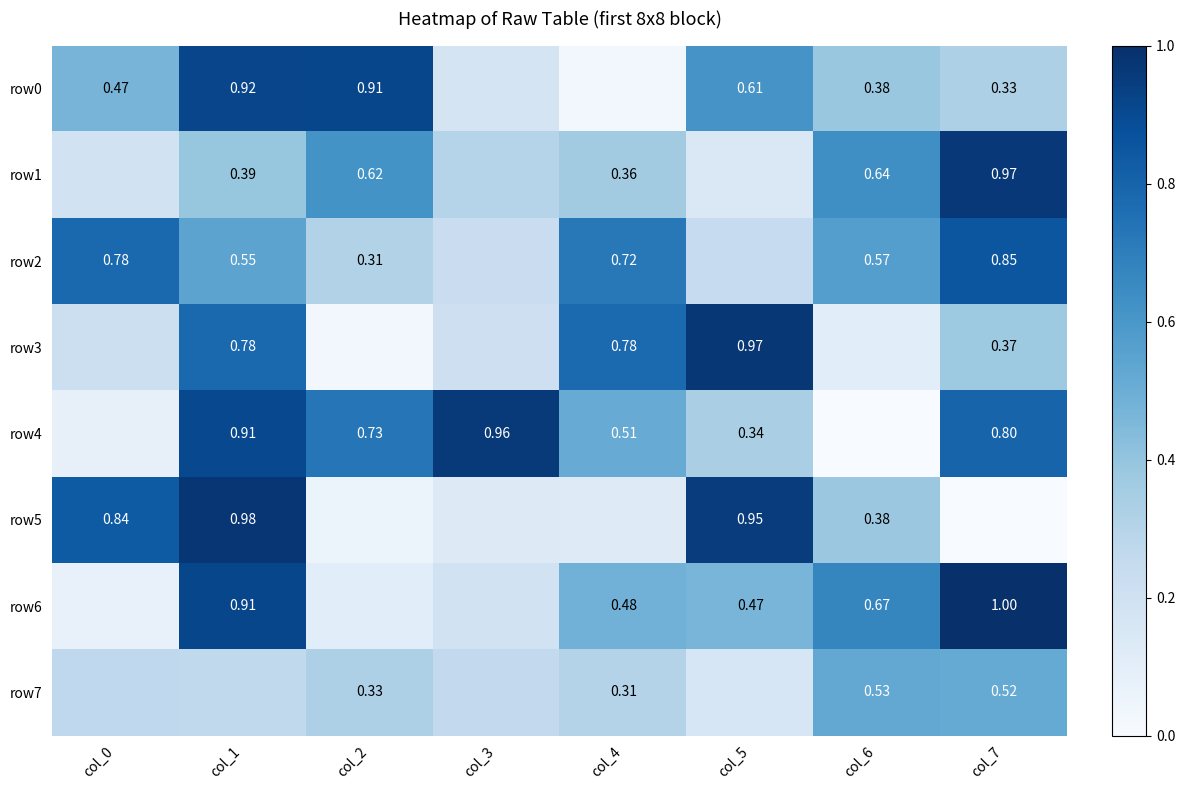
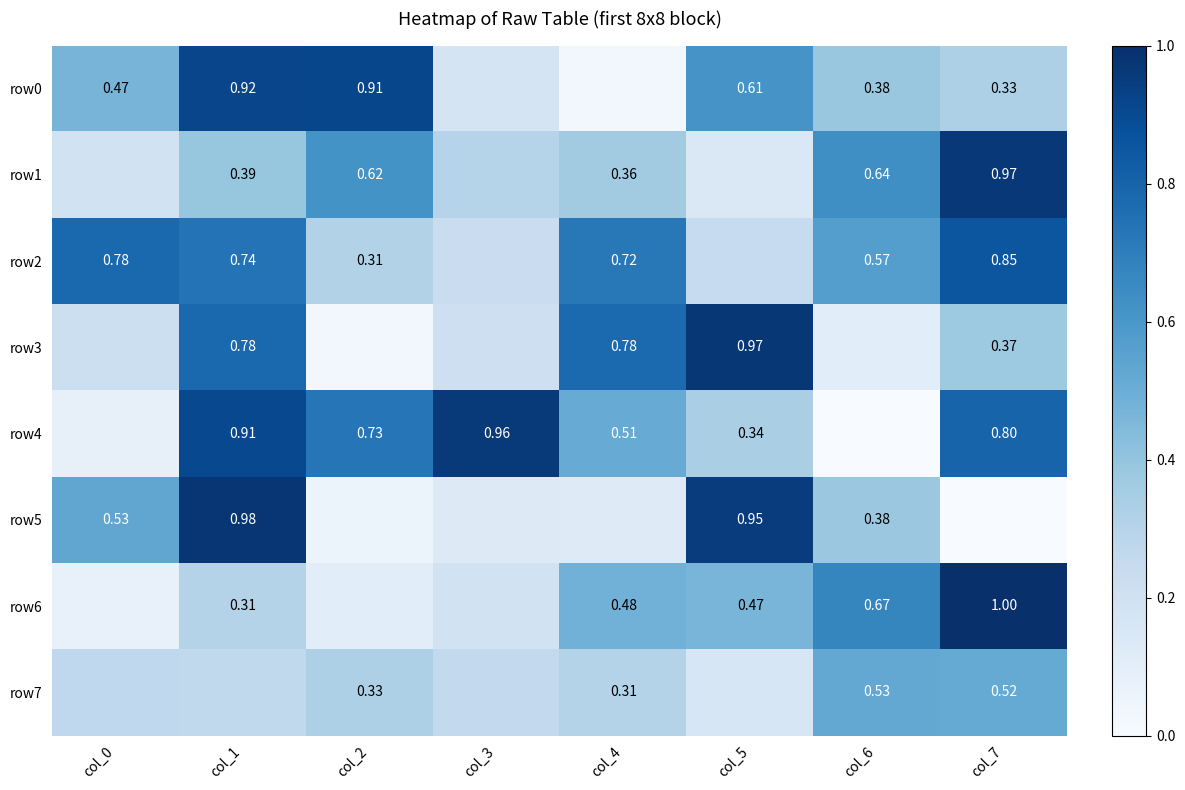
row2, col_1: 0.55 -> 0.74
row5, col_0: 0.84 -> 0.53
row6, col_1: 0.91 -> 0.31
